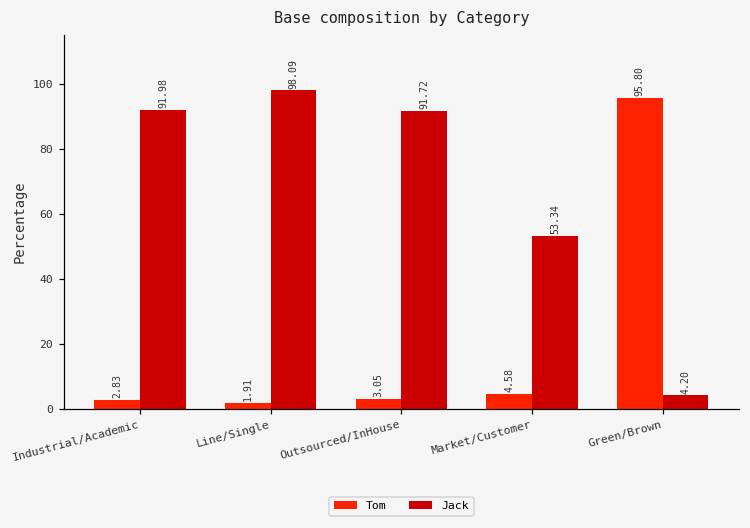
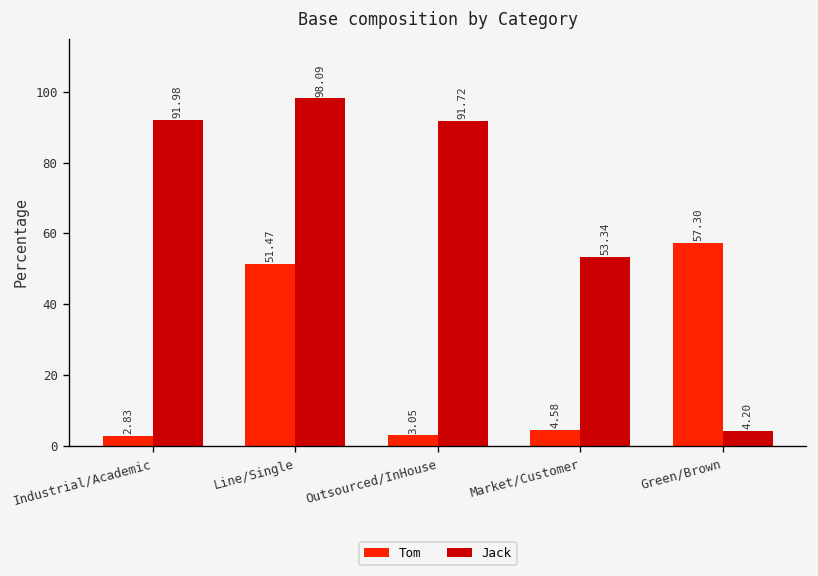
Tom, Line/Single: 1.91 -> 51.47
Tom, Green/Brown: 95.80 -> 57.30
